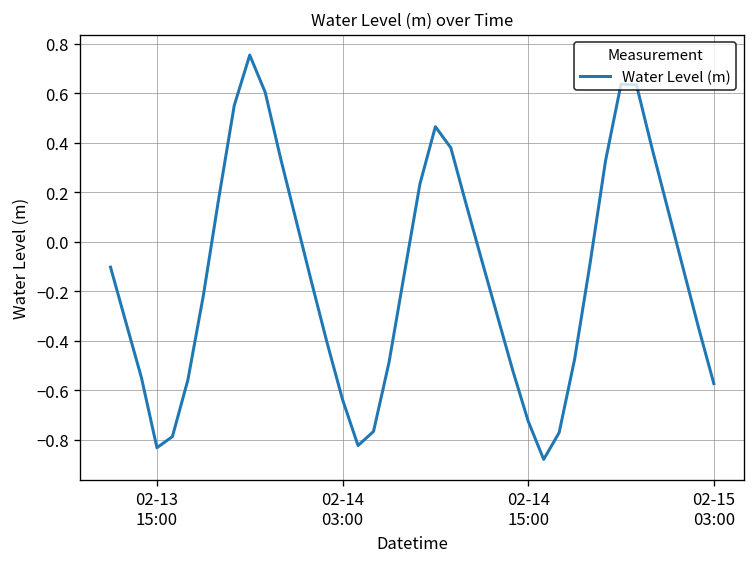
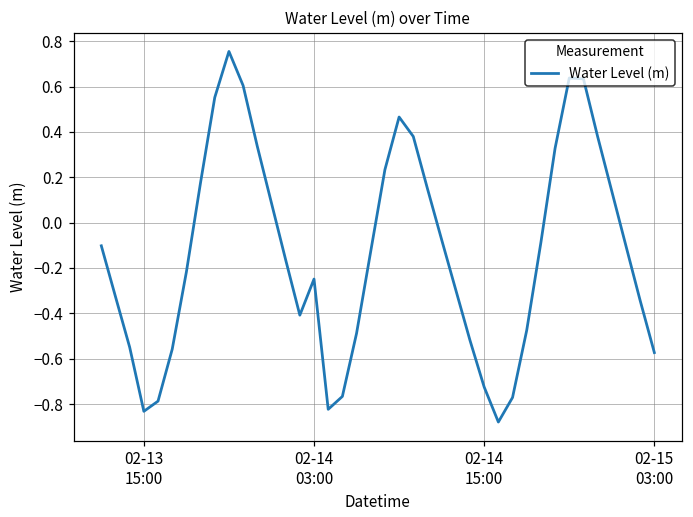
02-14 03:00: -0.64 -> -0.25
